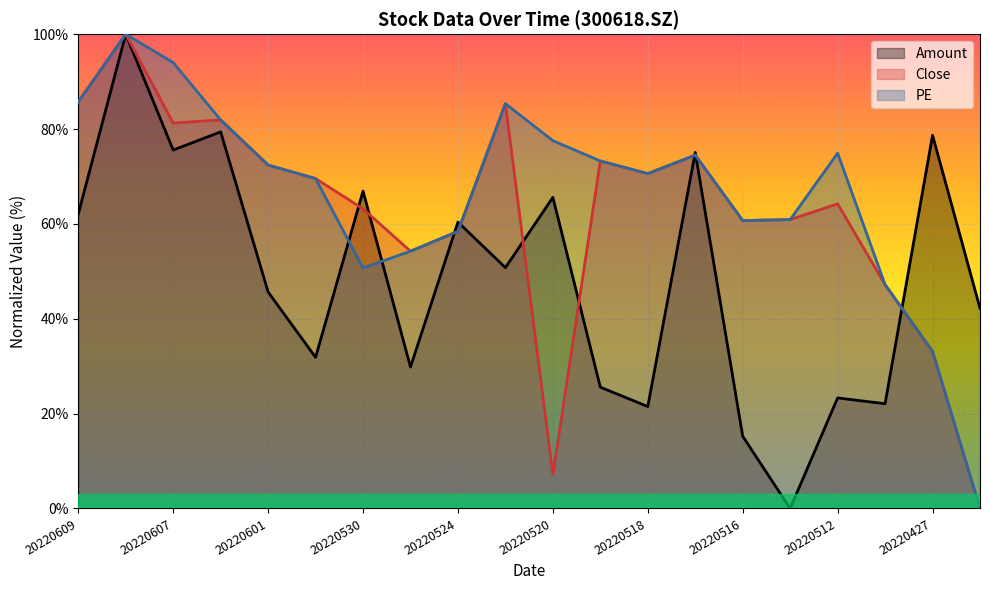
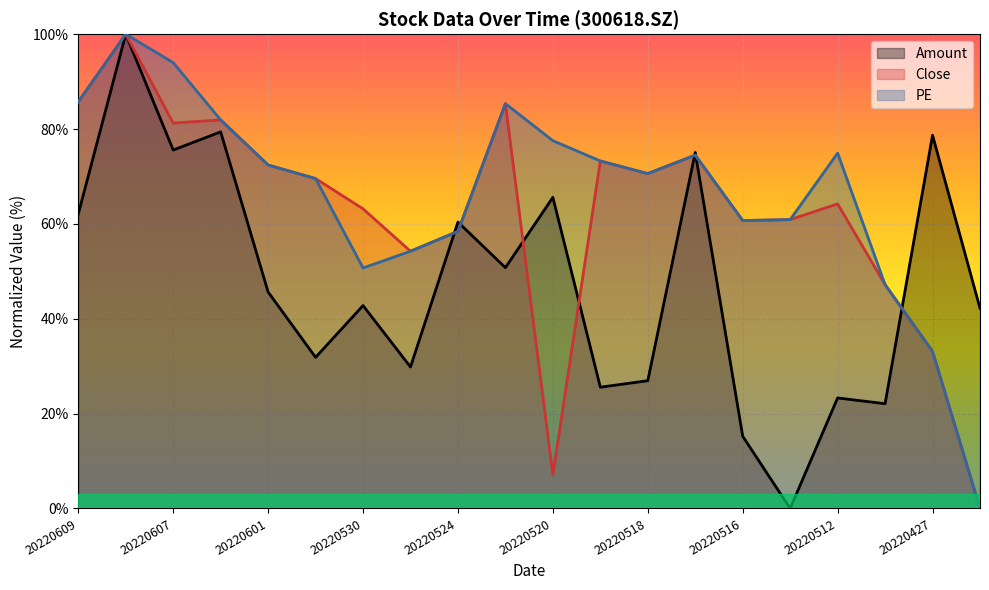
Amount, 20220530: 67% -> 43%
Amount, 20220518: 21% -> 27%
